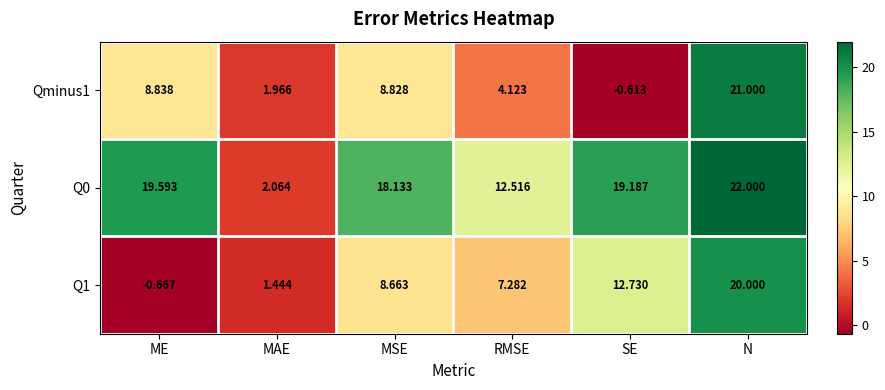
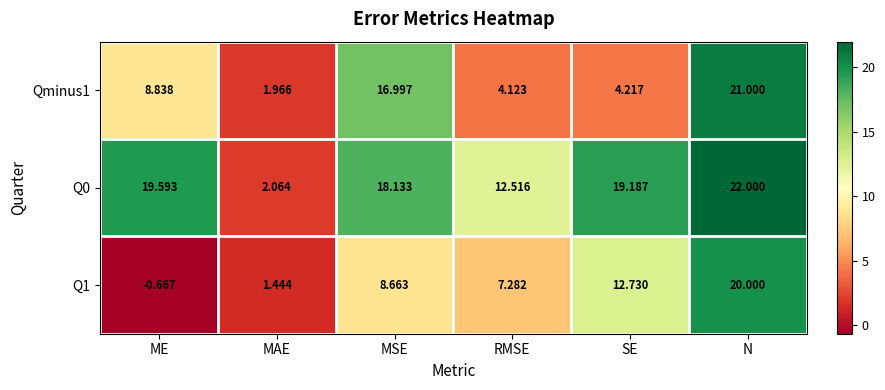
Qminus1, MSE: 8.828 -> 16.997
Qminus1, SE: -0.613 -> 4.217
